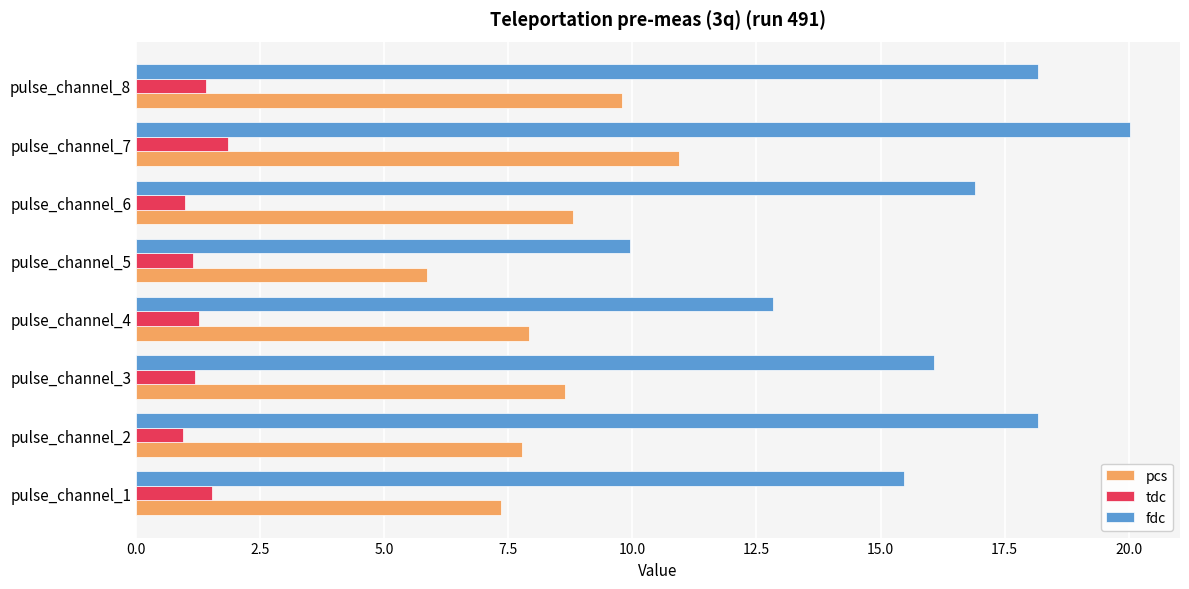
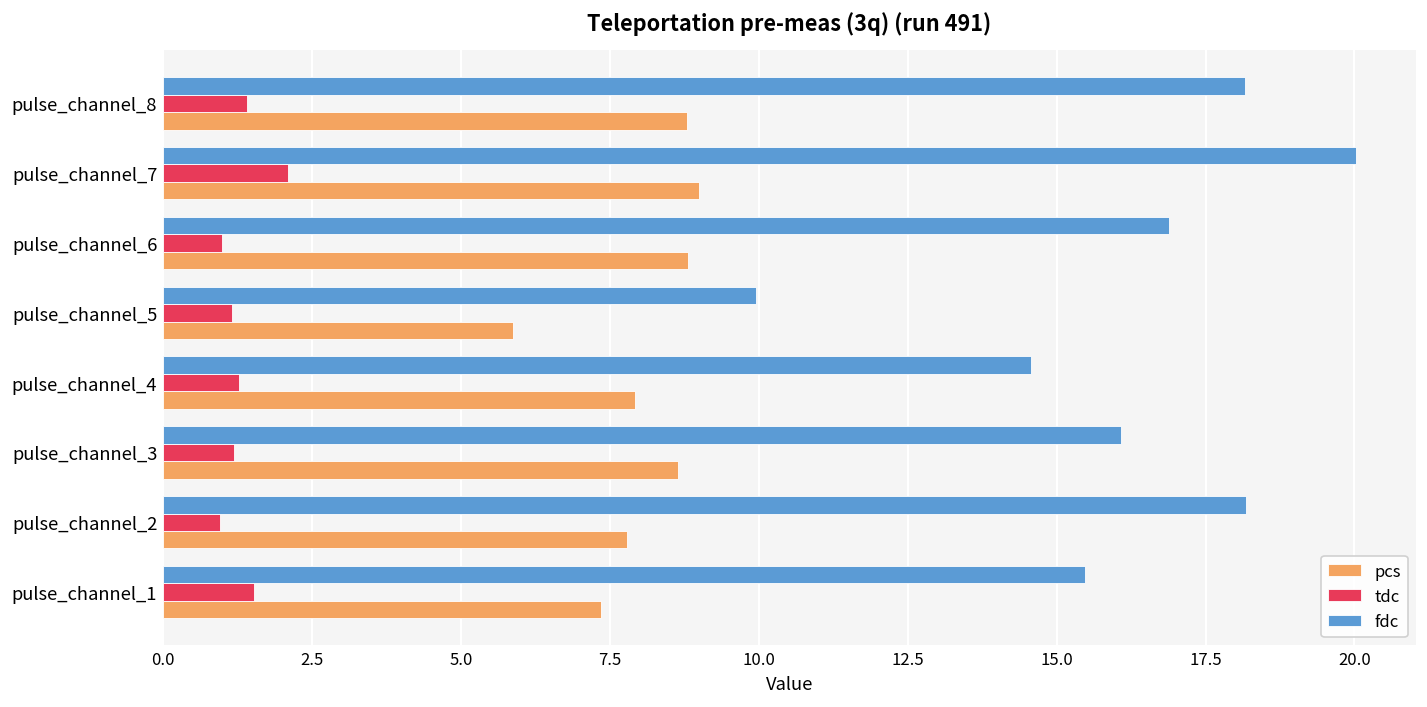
pcs, pulse_channel_8: 9.8 -> 8.8
tdc, pulse_channel_7: 1.9 -> 2.1
pcs, pulse_channel_7: 10.9 -> 9.0
fdc, pulse_channel_4: 12.8 -> 14.6
